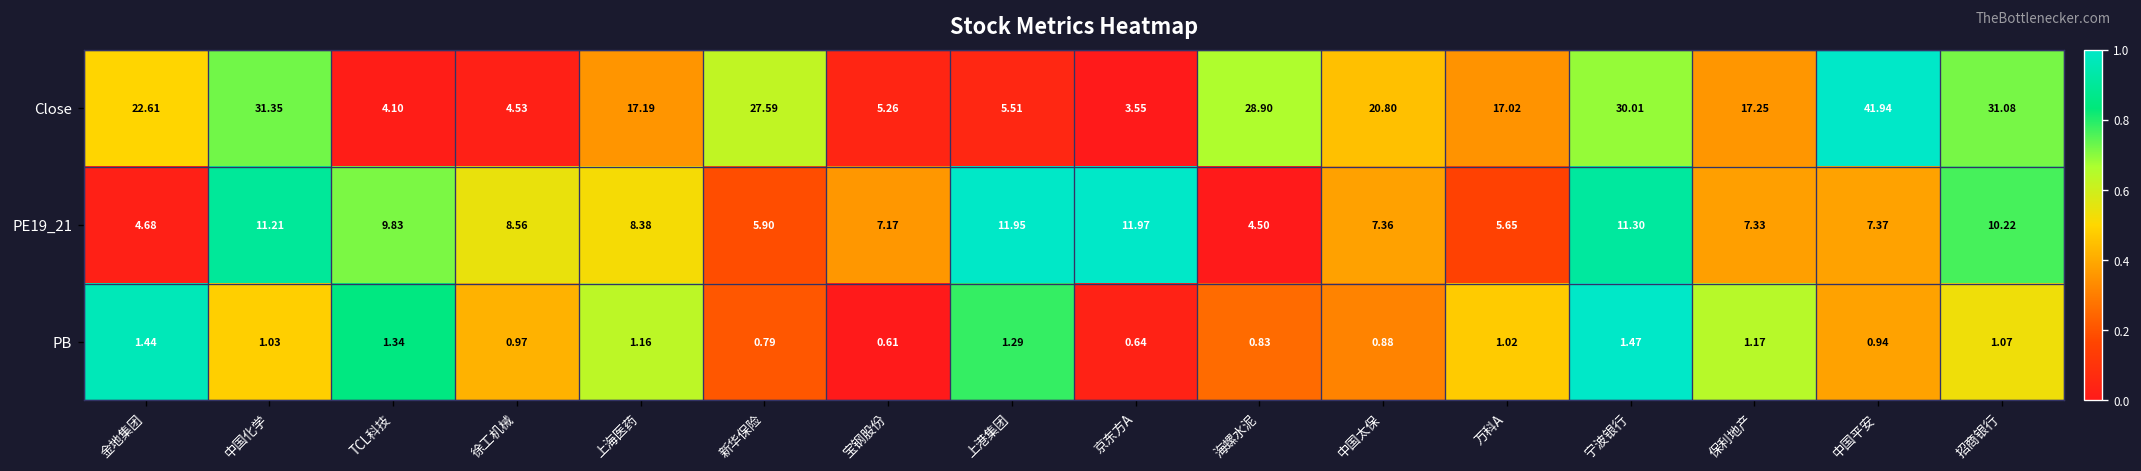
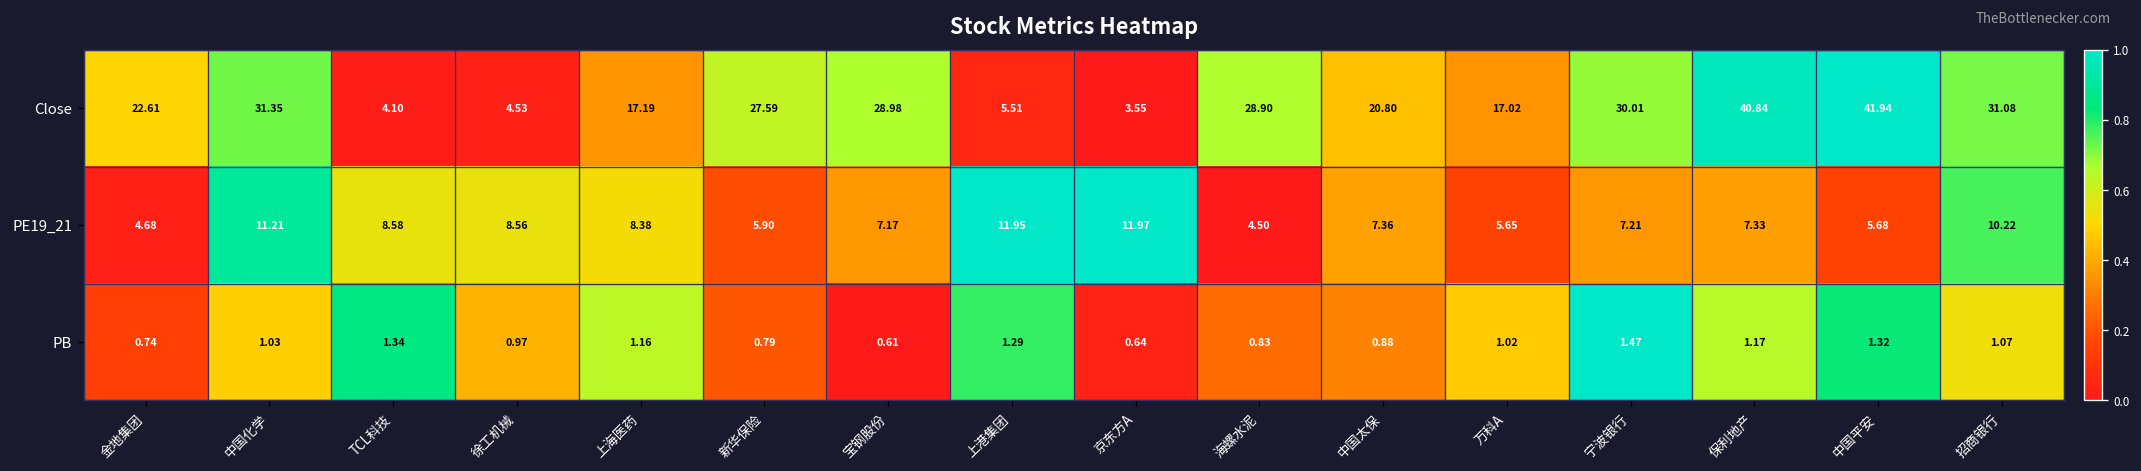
Close, 宝钢股份: 5.26 -> 28.98
Close, 保利地产: 17.25 -> 40.84
PE19_21, TCL科技: 9.83 -> 8.58
PE19_21, 宁波银行: 11.30 -> 7.21
PE19_21, 中国平安: 7.37 -> 5.68
PB, 金地集团: 1.44 -> 0.74
PB, 中国平安: 0.94 -> 1.32
